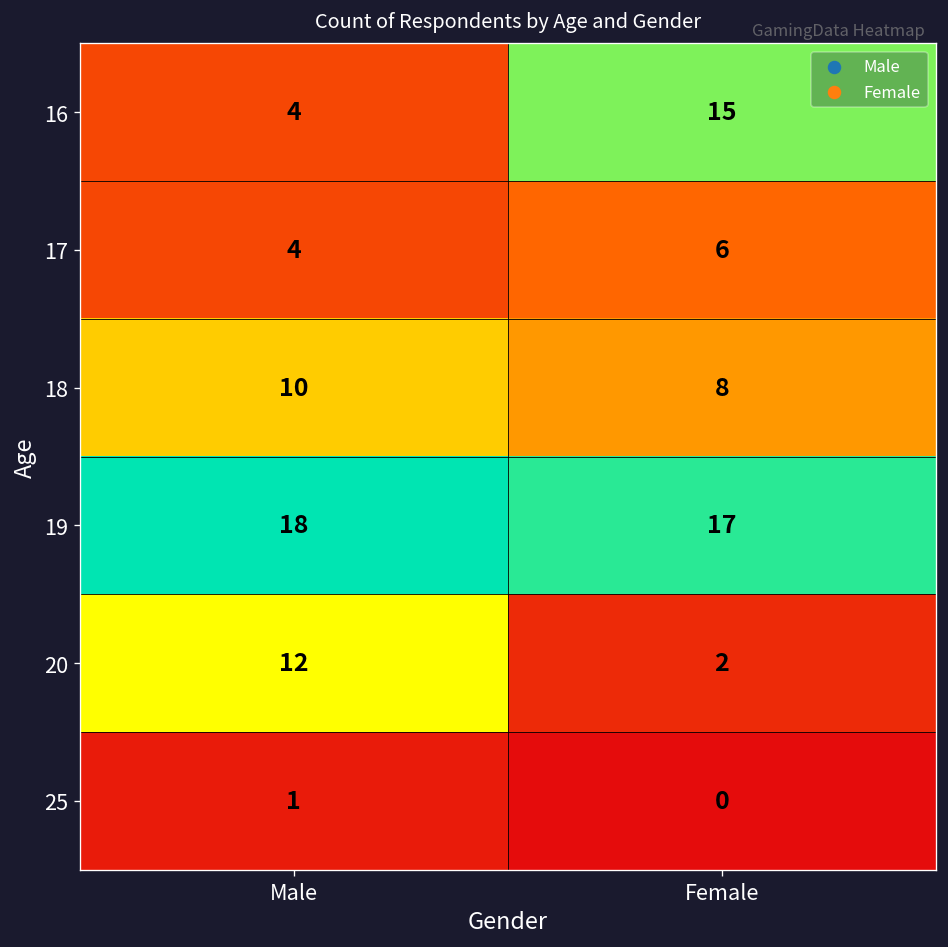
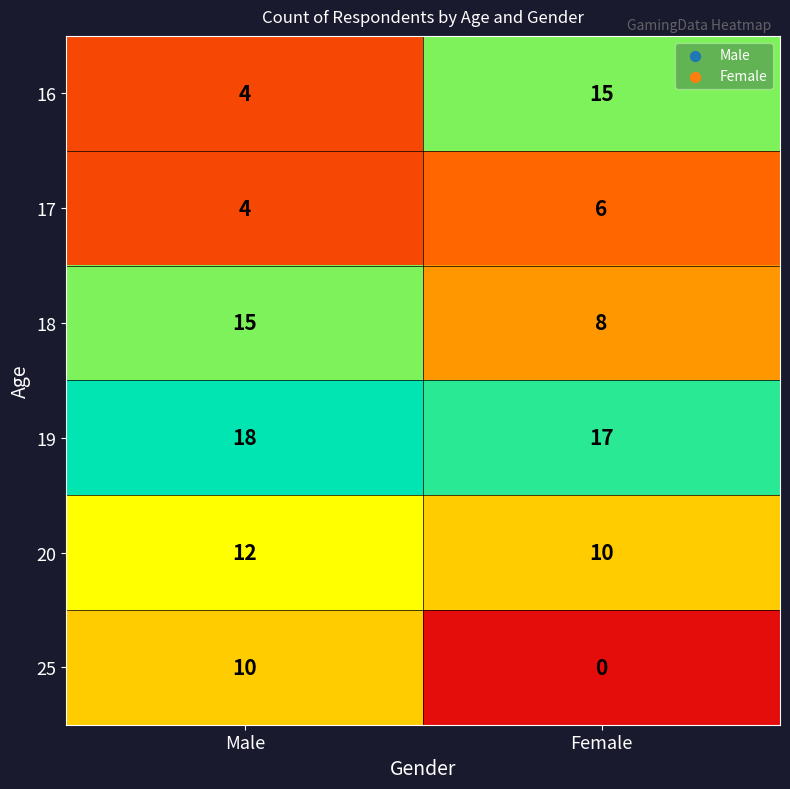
18, Male: 10 -> 15
20, Female: 2 -> 10
25, Male: 1 -> 10
